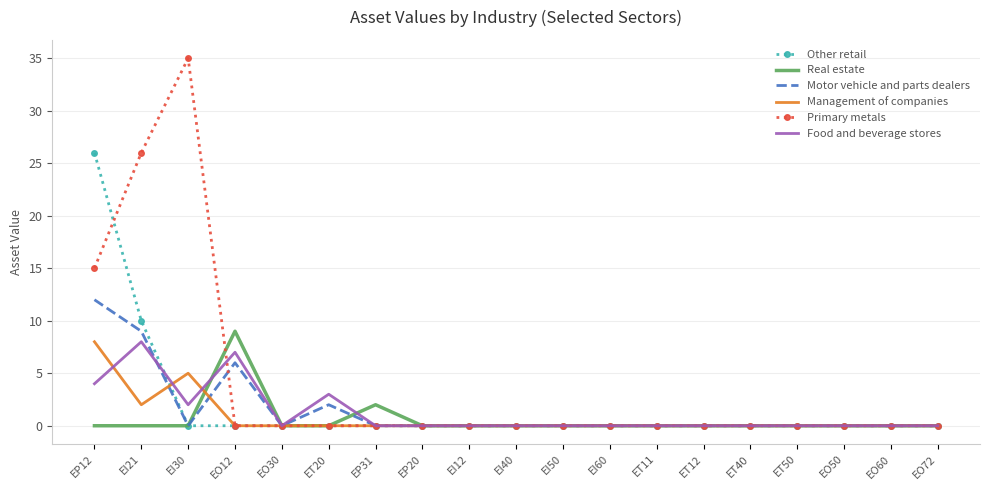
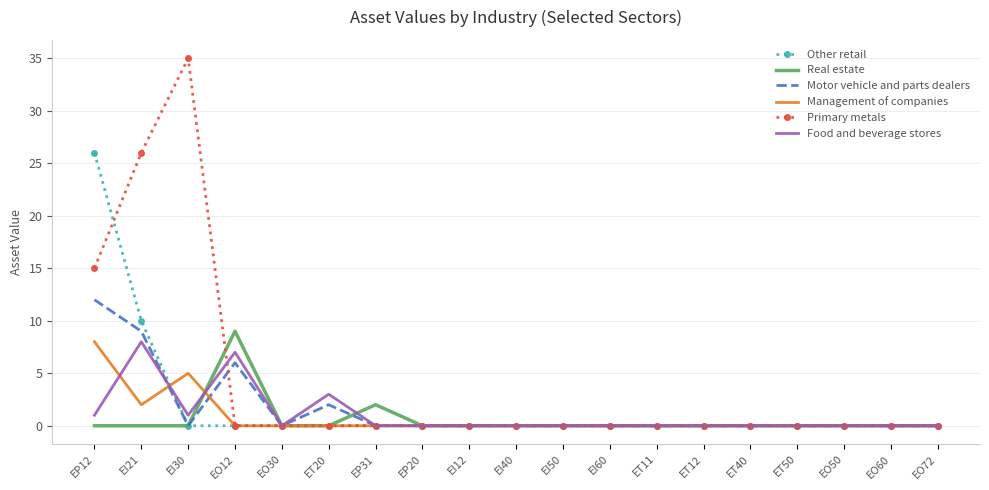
Food and beverage stores, EP12: 4 -> 1
Food and beverage stores, EI30: 2 -> 1
